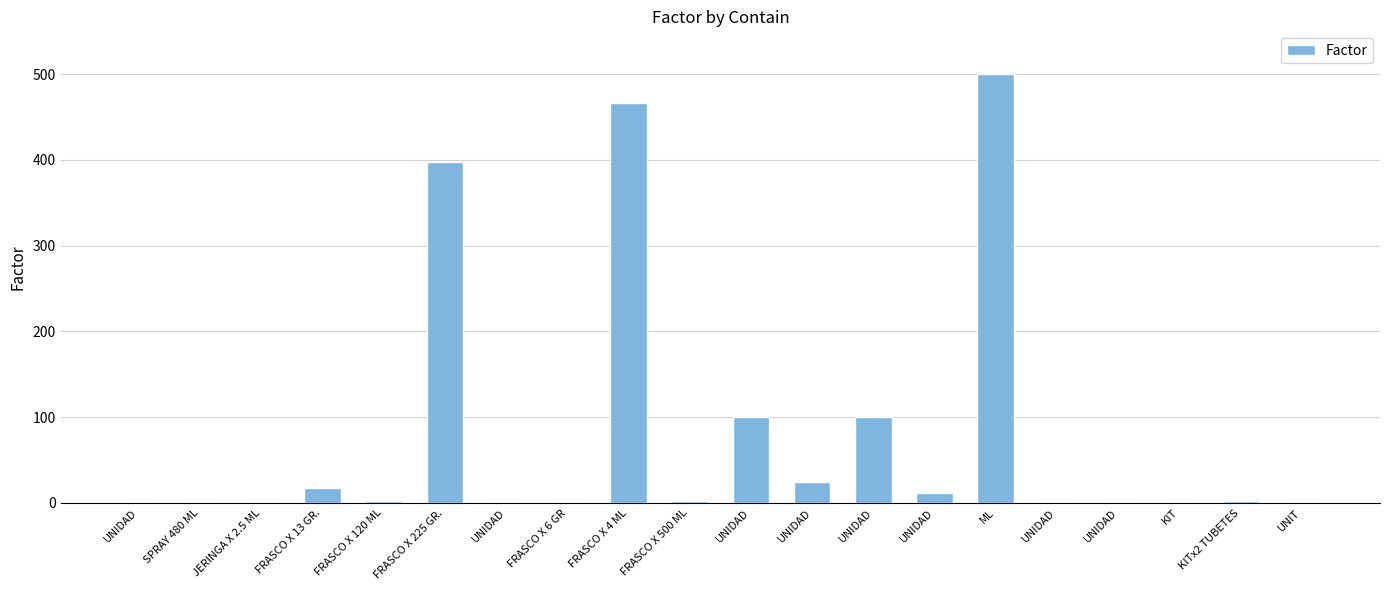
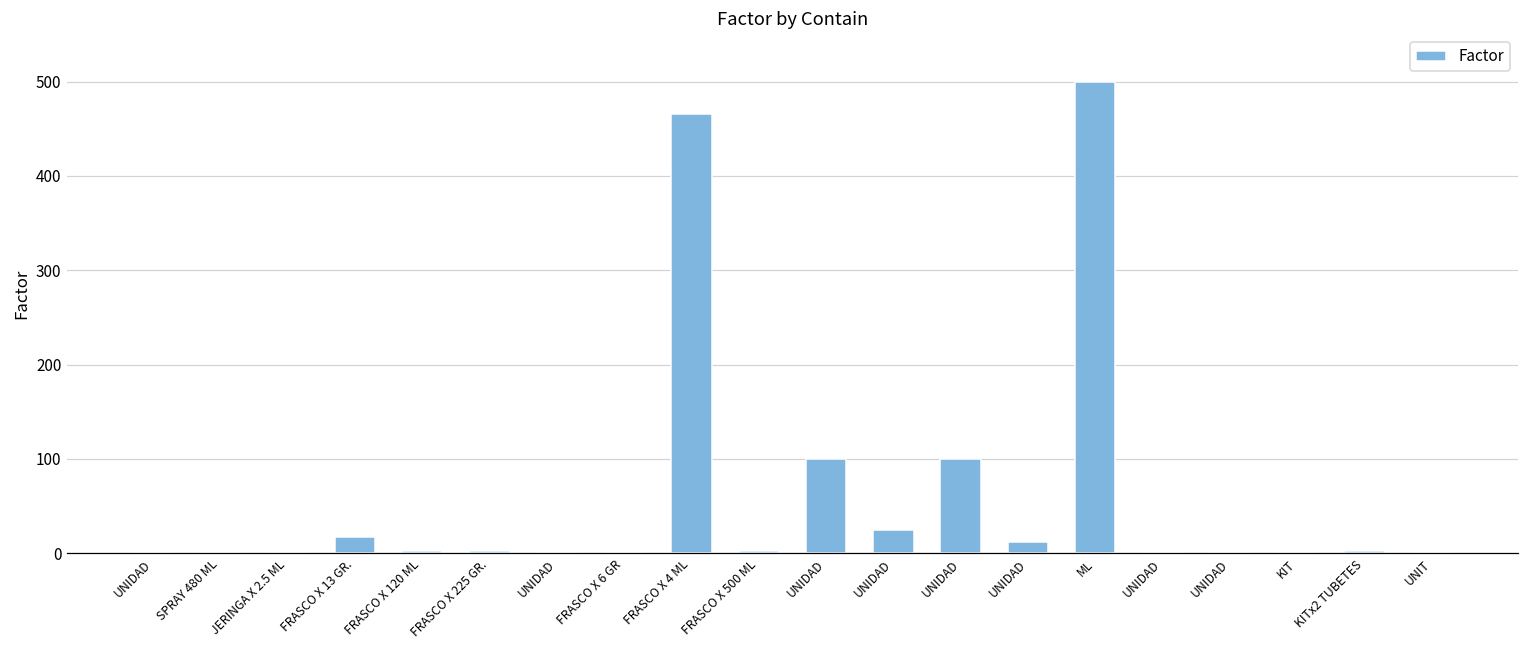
FRASCO X 225 GR.: 400 -> 0
